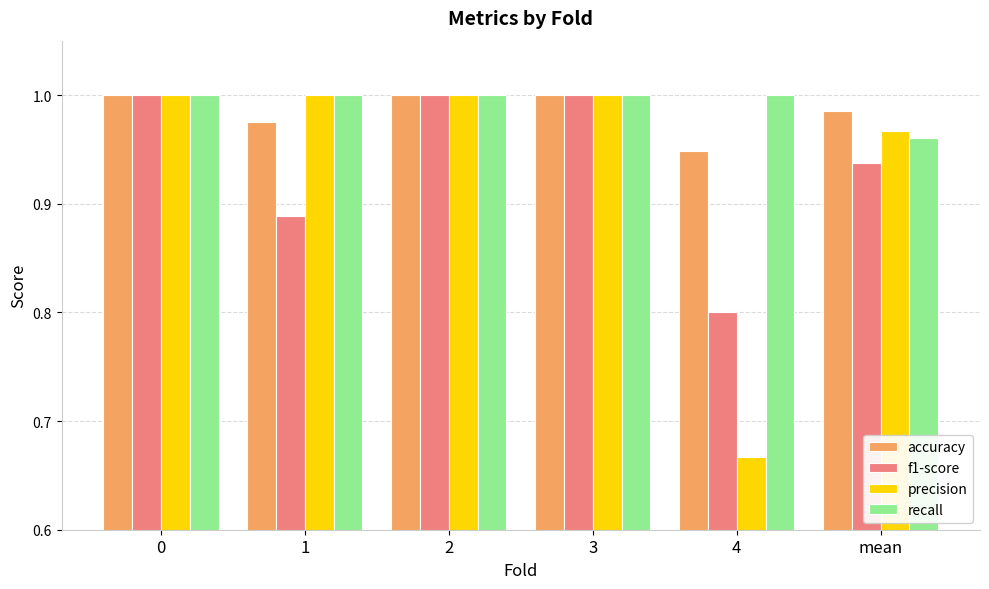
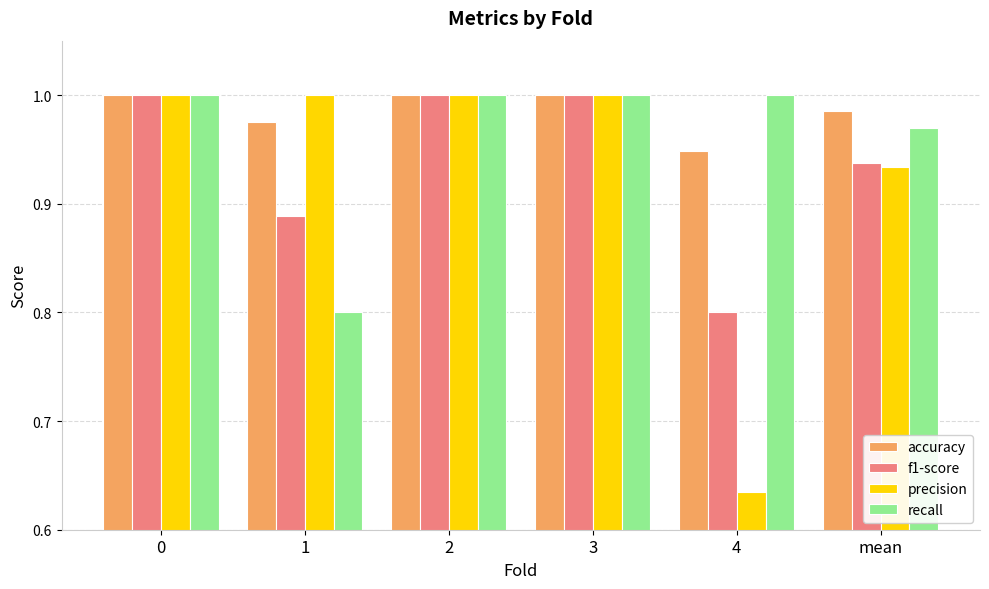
recall, 1: 1.0 -> 0.8
precision, 4: 0.667 -> 0.635
precision, mean: 0.967 -> 0.933
recall, mean: 0.96 -> 0.97
